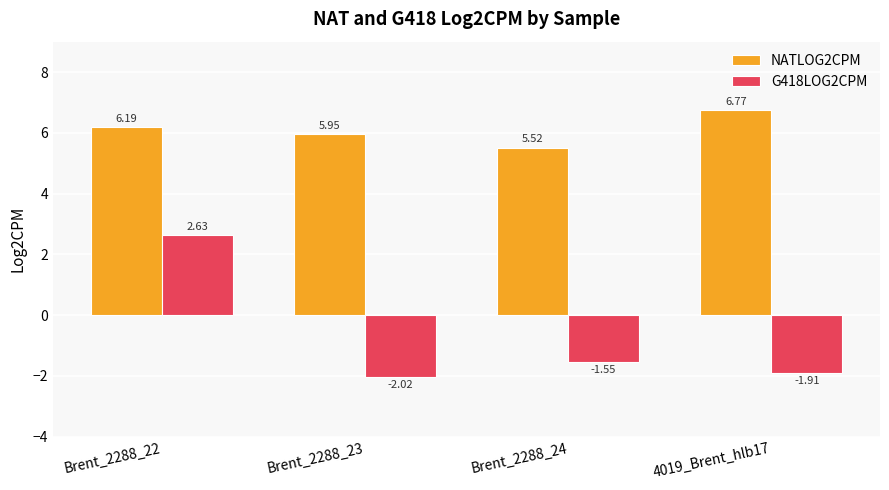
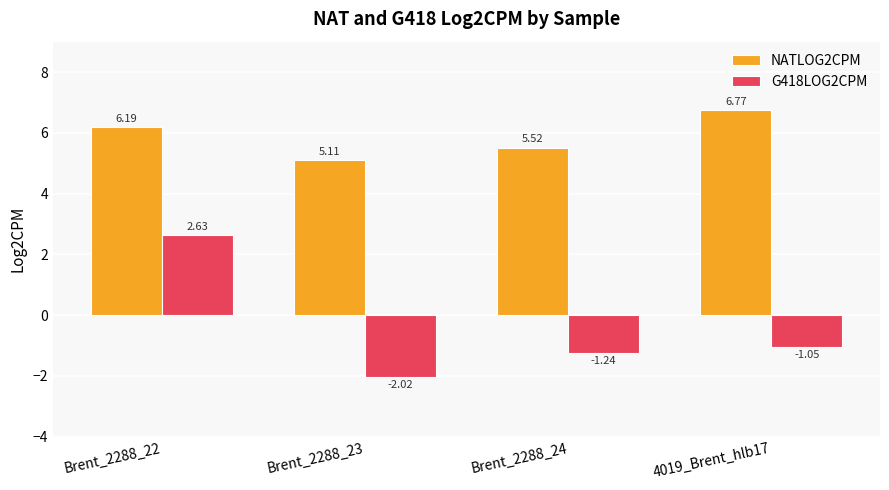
NATLOG2CPM, Brent_2288_23: 5.95 -> 5.11
G418LOG2CPM, Brent_2288_24: -1.55 -> -1.24
G418LOG2CPM, 4019_Brent_hlb17: -1.91 -> -1.05
